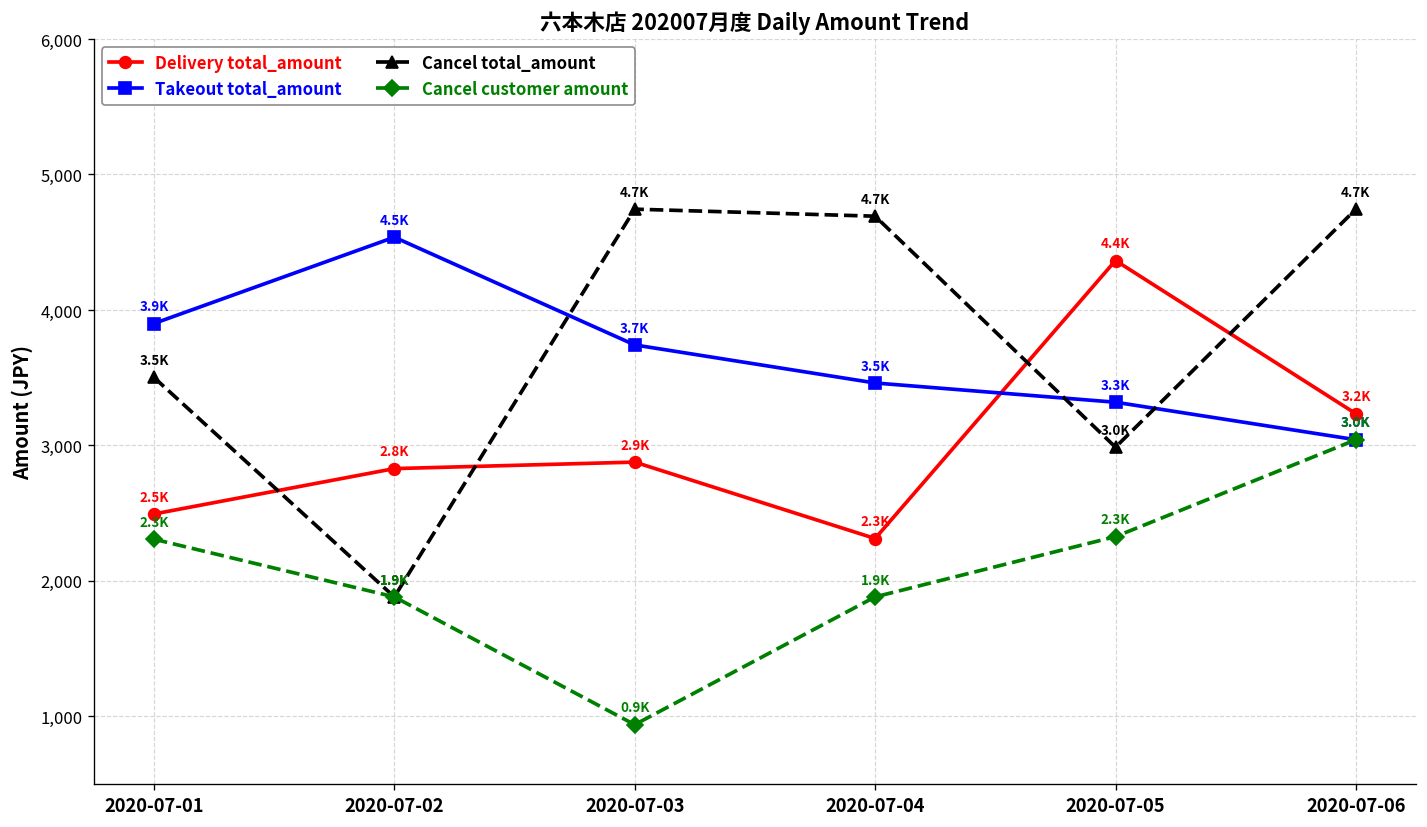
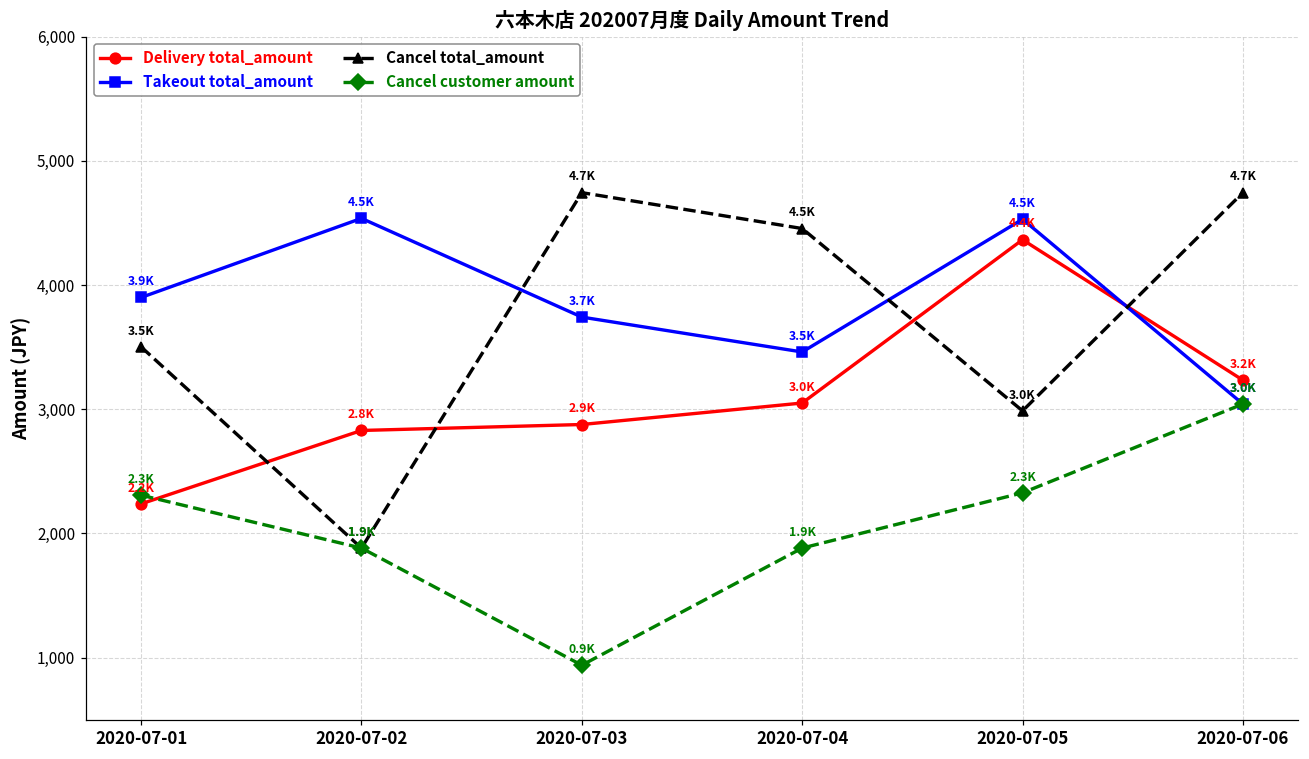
Delivery total_amount, 2020-07-01: 2.5K -> 2.2K
Delivery total_amount, 2020-07-04: 2.3K -> 3.0K
Cancel total_amount, 2020-07-04: 4.7K -> 4.5K
Takeout total_amount, 2020-07-05: 3.3K -> 4.5K
